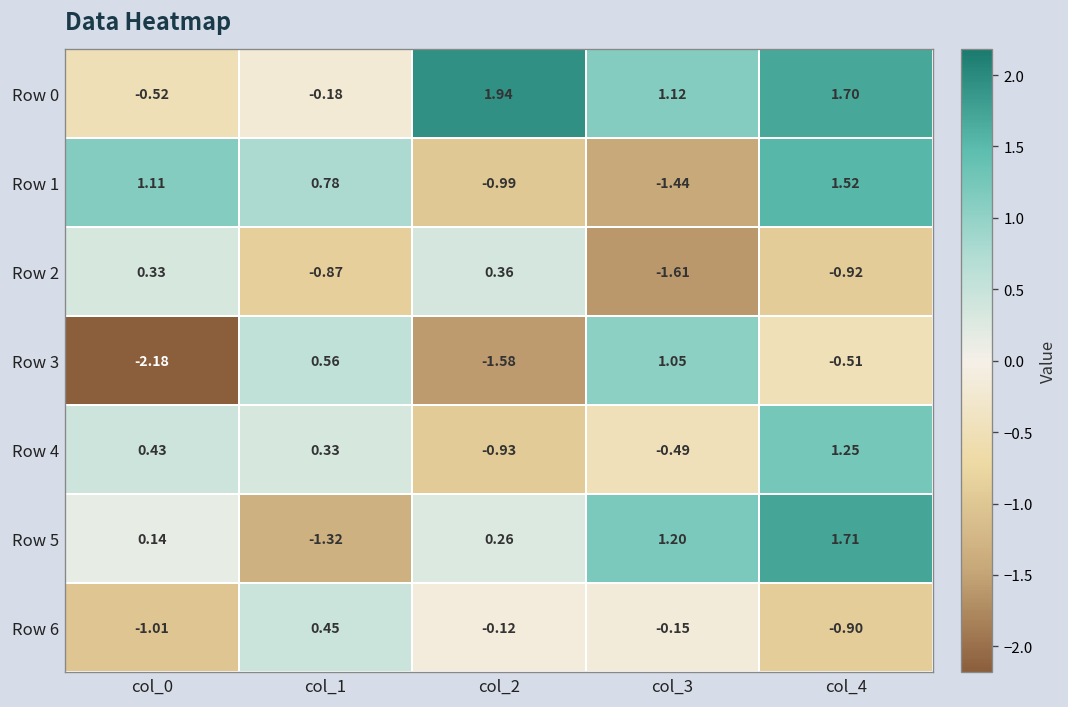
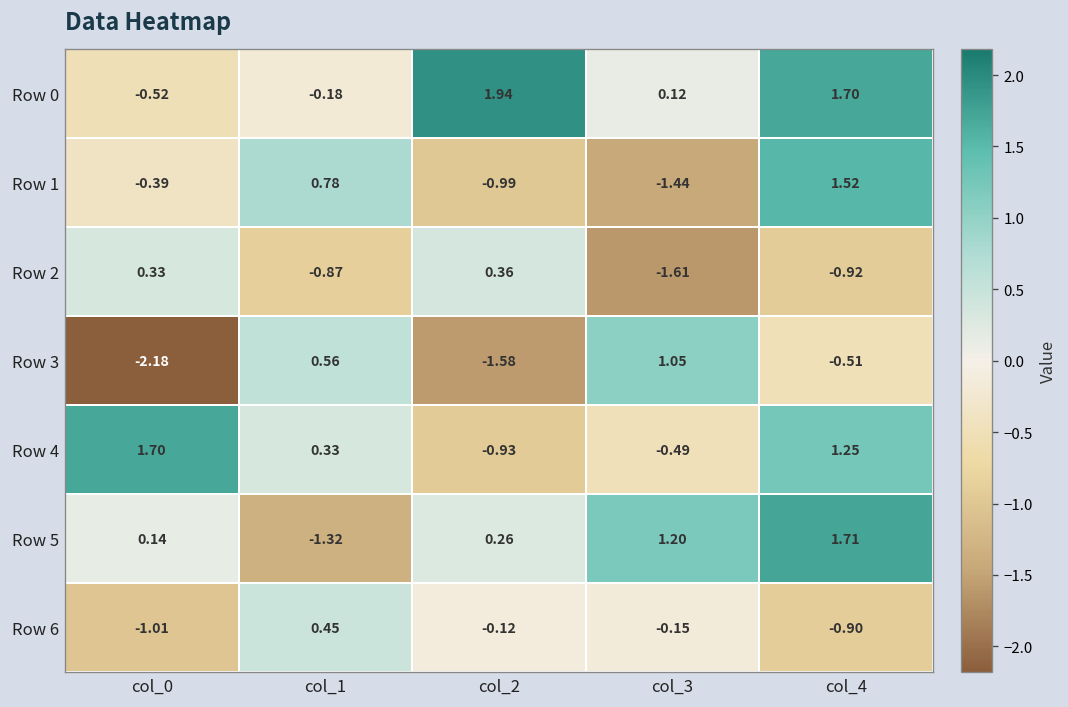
Row 0, col_3: 1.12 -> 0.12
Row 1, col_0: 1.11 -> -0.39
Row 4, col_0: 0.43 -> 1.70
